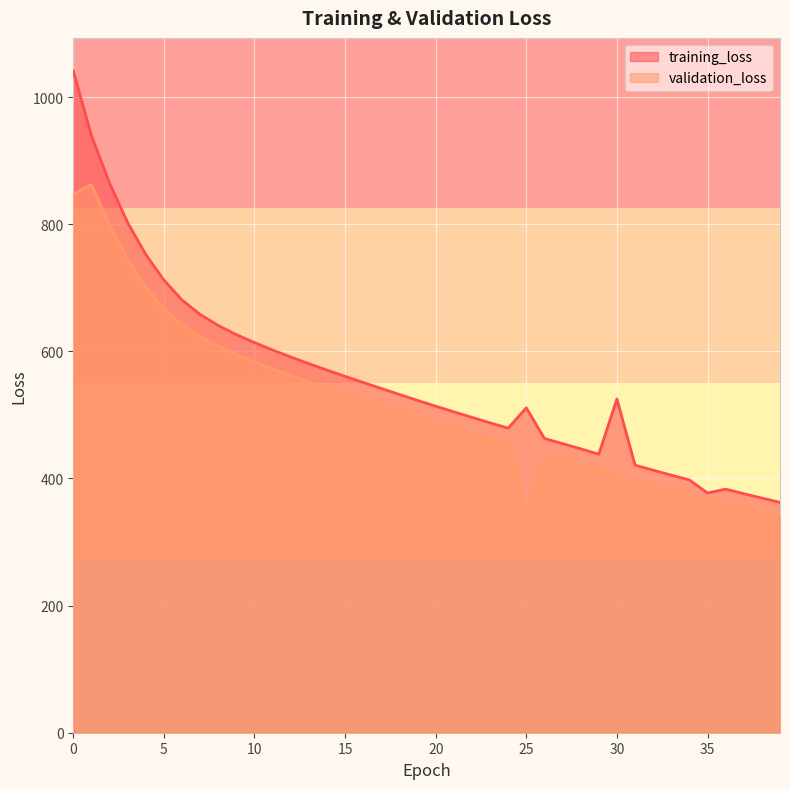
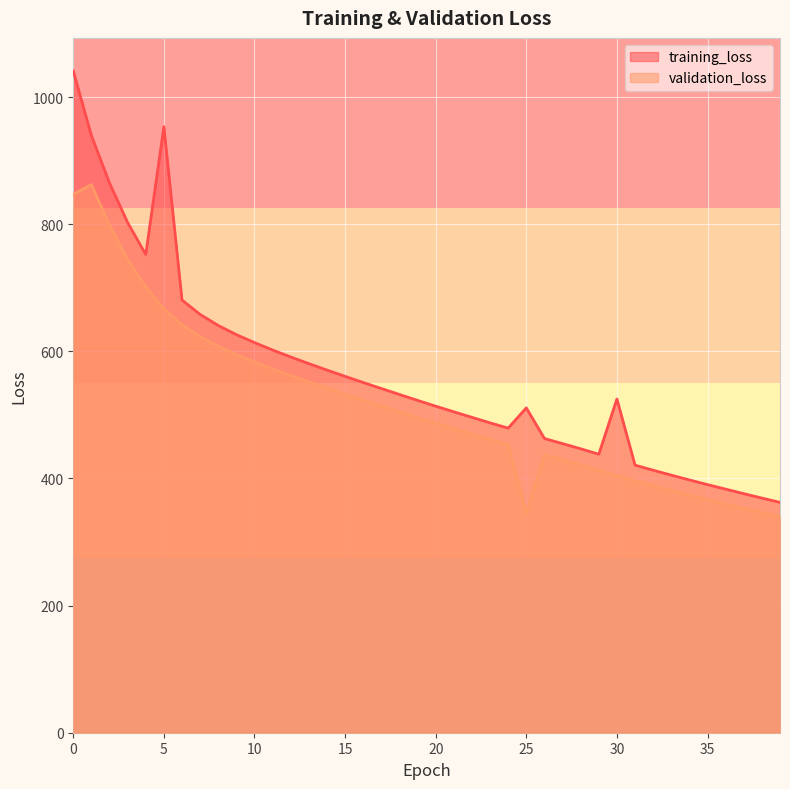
training_loss, 5: 710 -> 950
training_loss, 35: 380 -> 390
